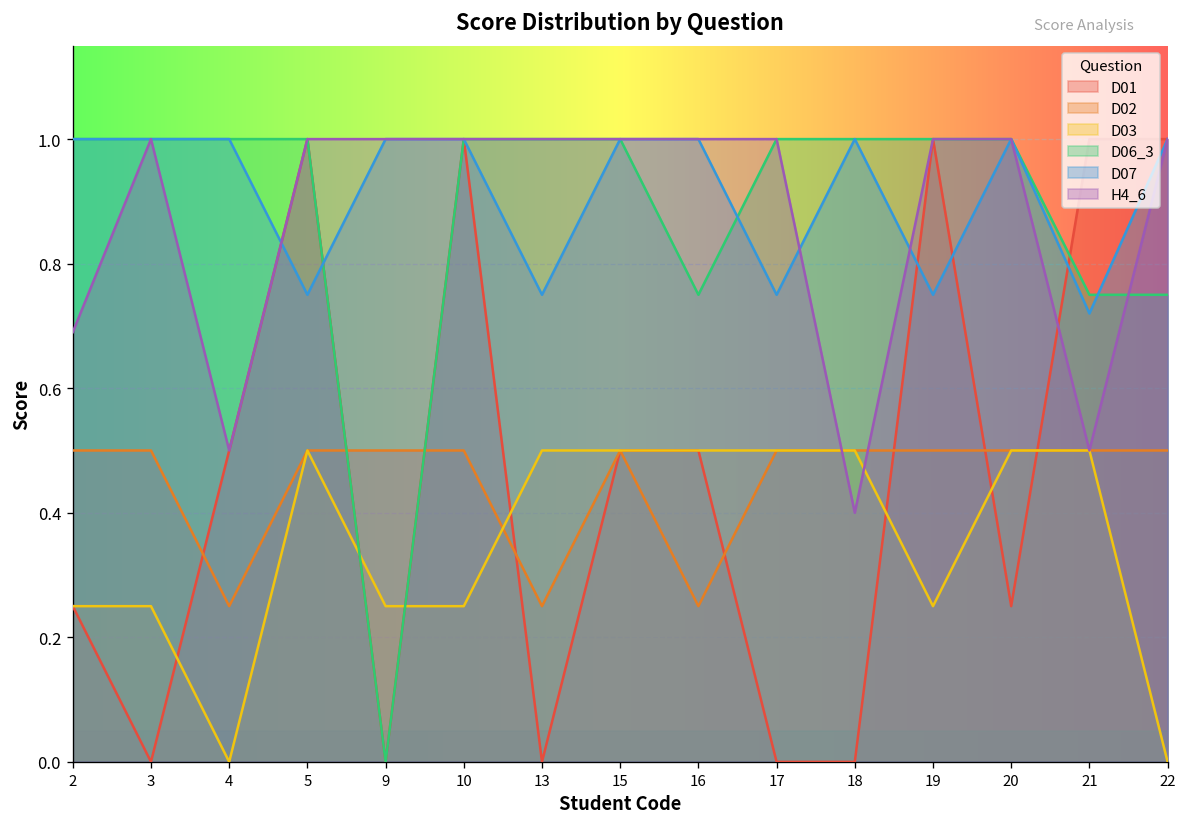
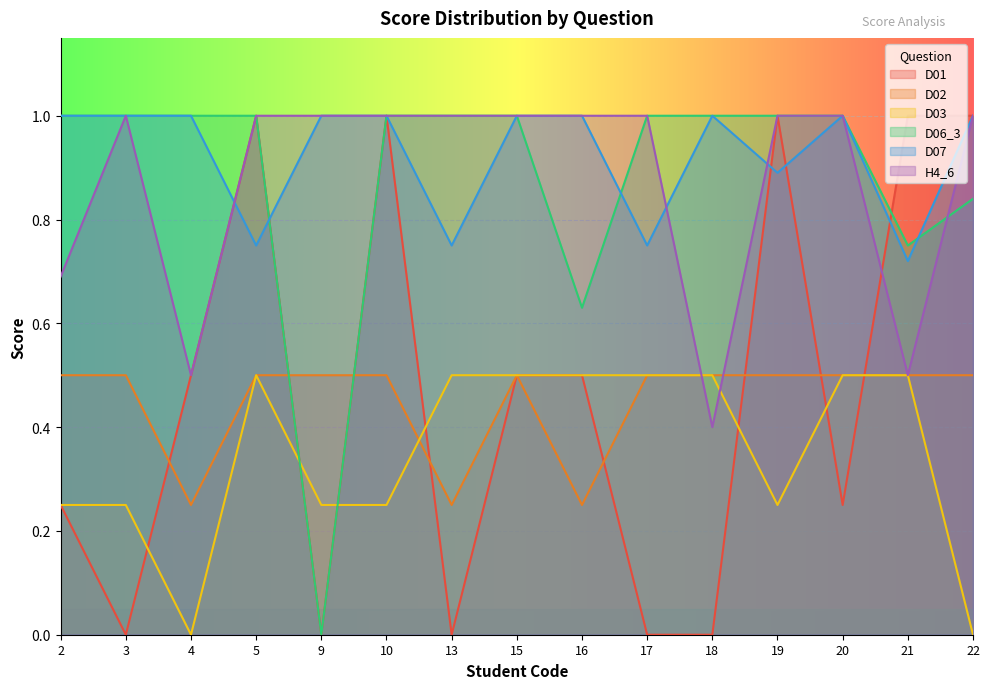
D06_3, 16: 0.75 -> 0.63
D07, 19: 0.75 -> 0.89
D06_3, 22: 0.75 -> 0.84
